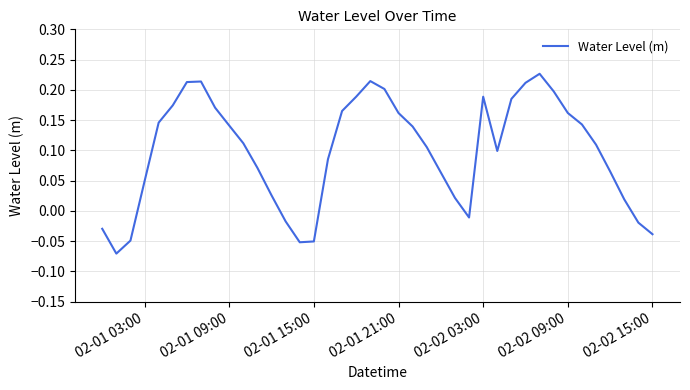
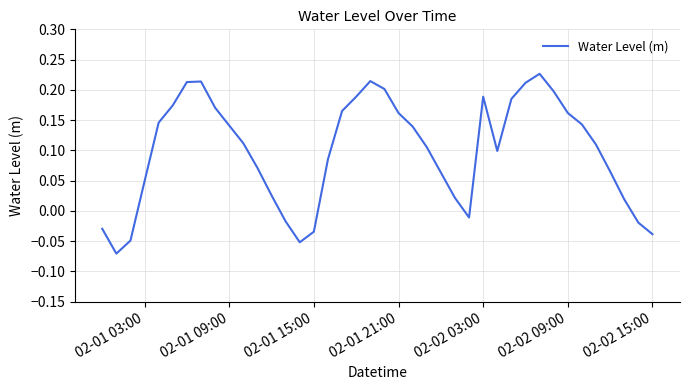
02-01 15:00: -0.05 -> -0.03
